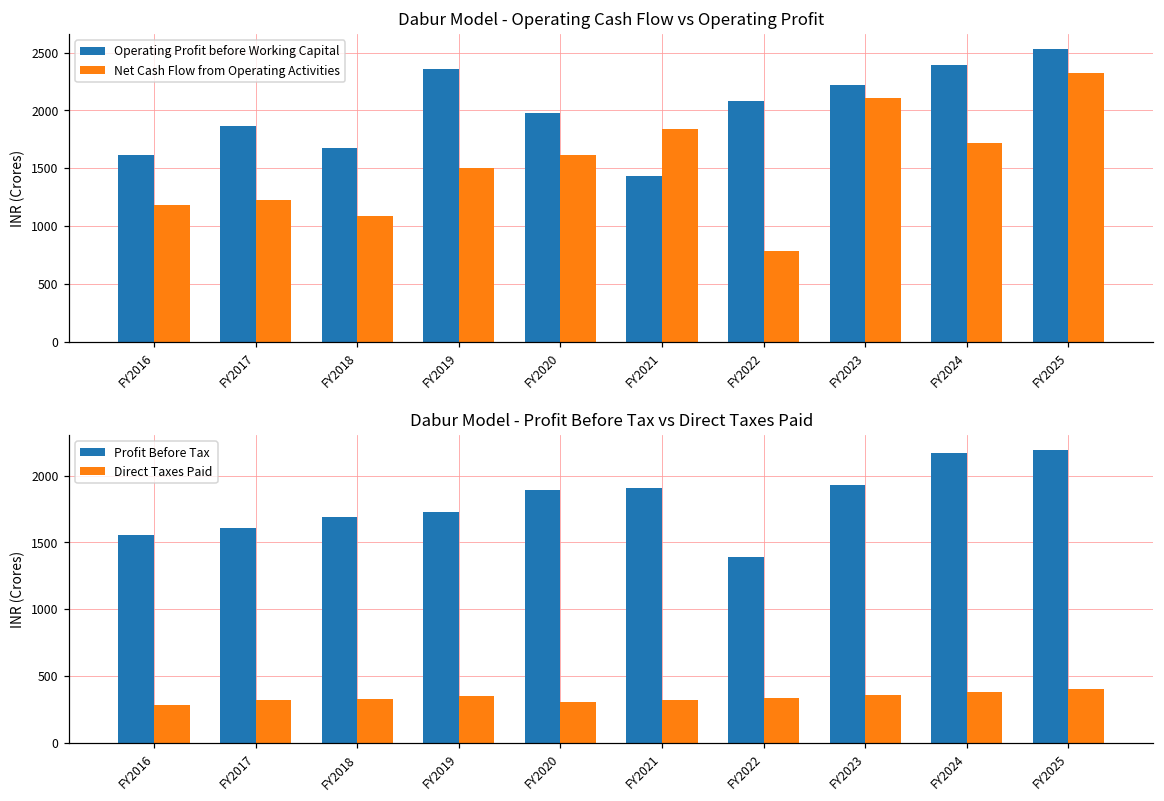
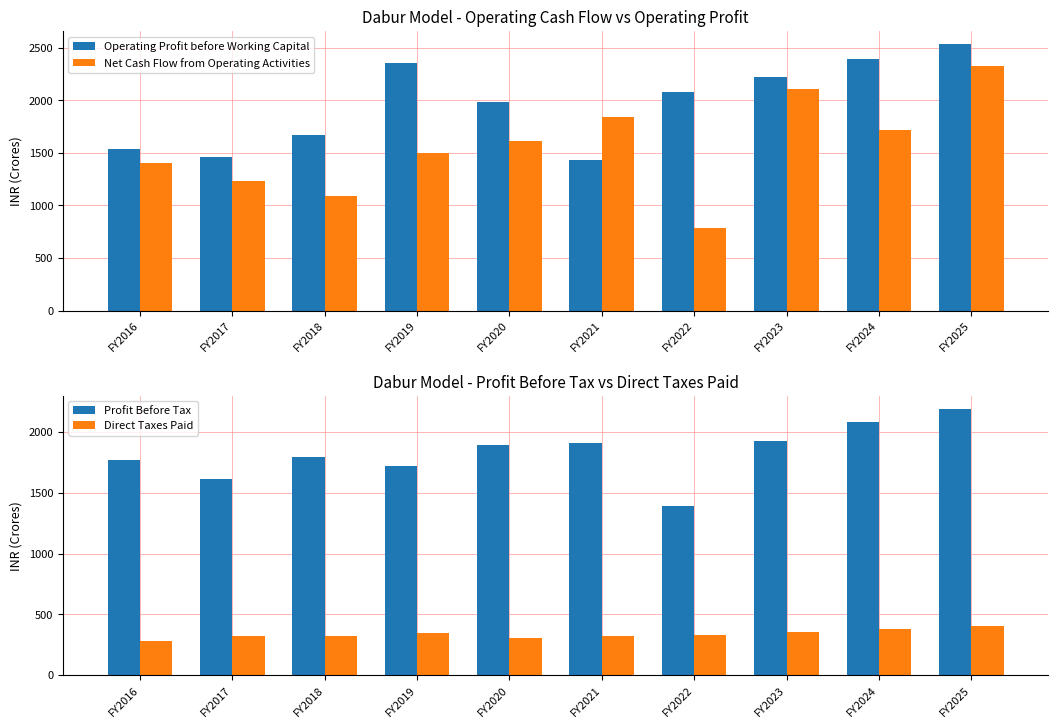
Dabur Model - Operating Cash Flow vs Operating Profit, Operating Profit before Working Capital, FY2016: 1620 -> 1540
Dabur Model - Operating Cash Flow vs Operating Profit, Net Cash Flow from Operating Activities, FY2016: 1180 -> 1400
Dabur Model - Operating Cash Flow vs Operating Profit, Operating Profit before Working Capital, FY2017: 1870 -> 1460
Dabur Model - Profit Before Tax vs Direct Taxes Paid, Profit Before Tax, FY2016: 1550 -> 1770
Dabur Model - Profit Before Tax vs Direct Taxes Paid, Profit Before Tax, FY2018: 1690 -> 1790
Dabur Model - Profit Before Tax vs Direct Taxes Paid, Profit Before Tax, FY2024: 2170 -> 2080
